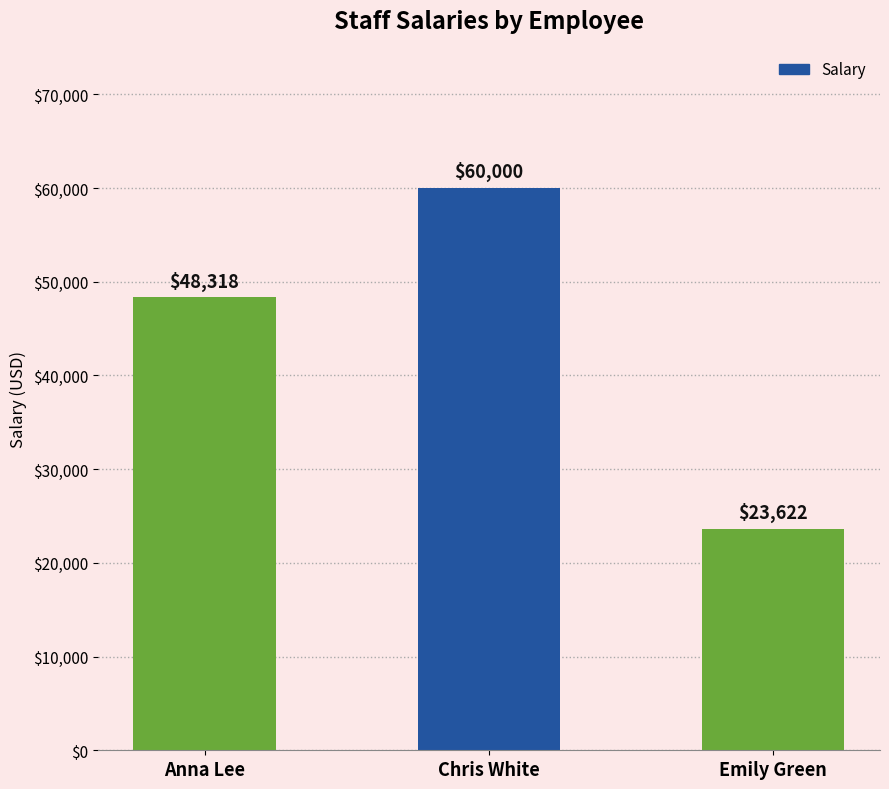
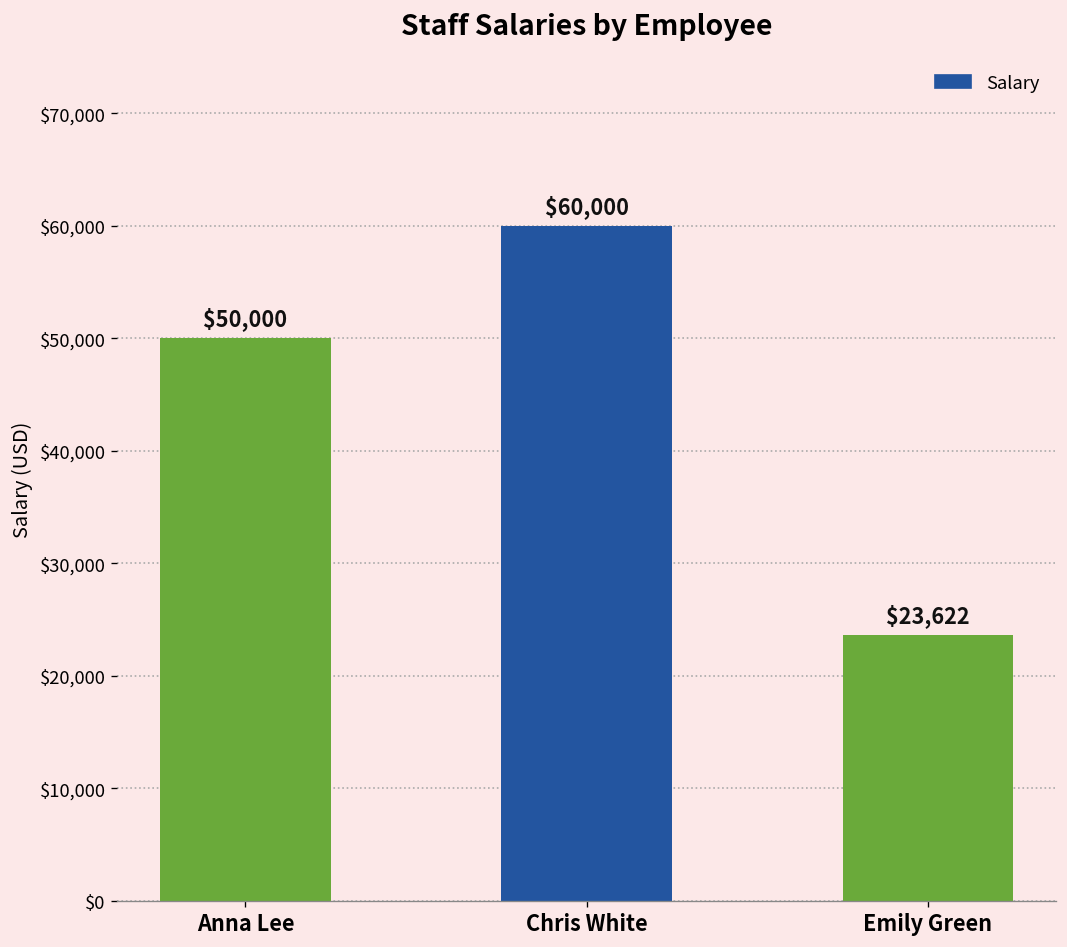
Anna Lee: $48,318 -> $50,000
